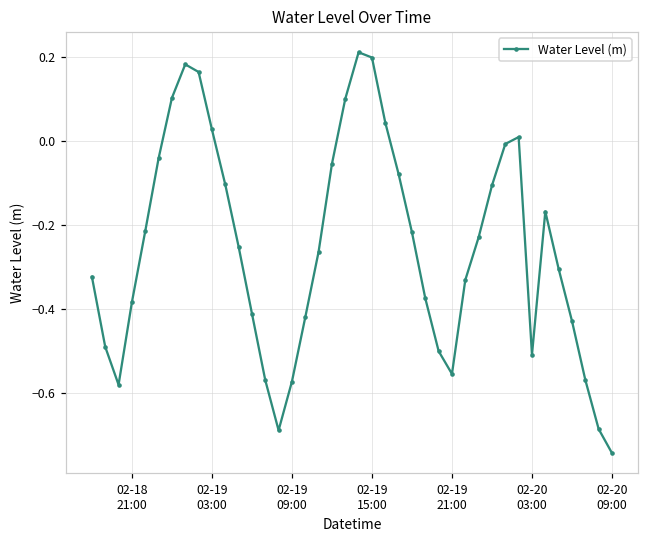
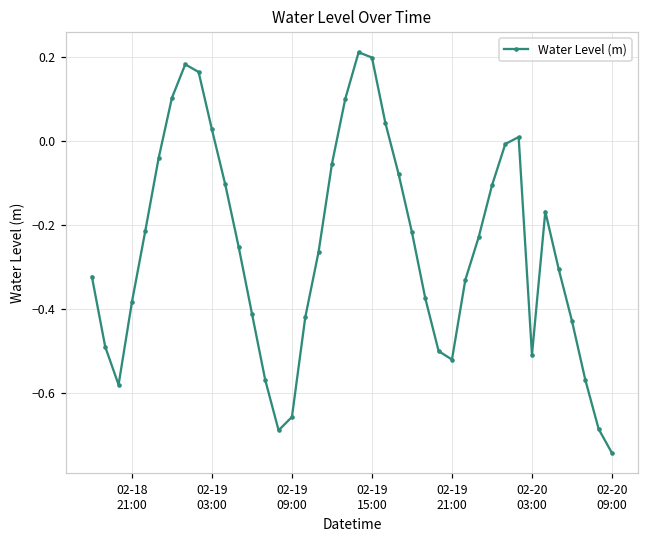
02-19 09:00: -0.57 -> -0.66
02-19 21:00: -0.55 -> -0.52
